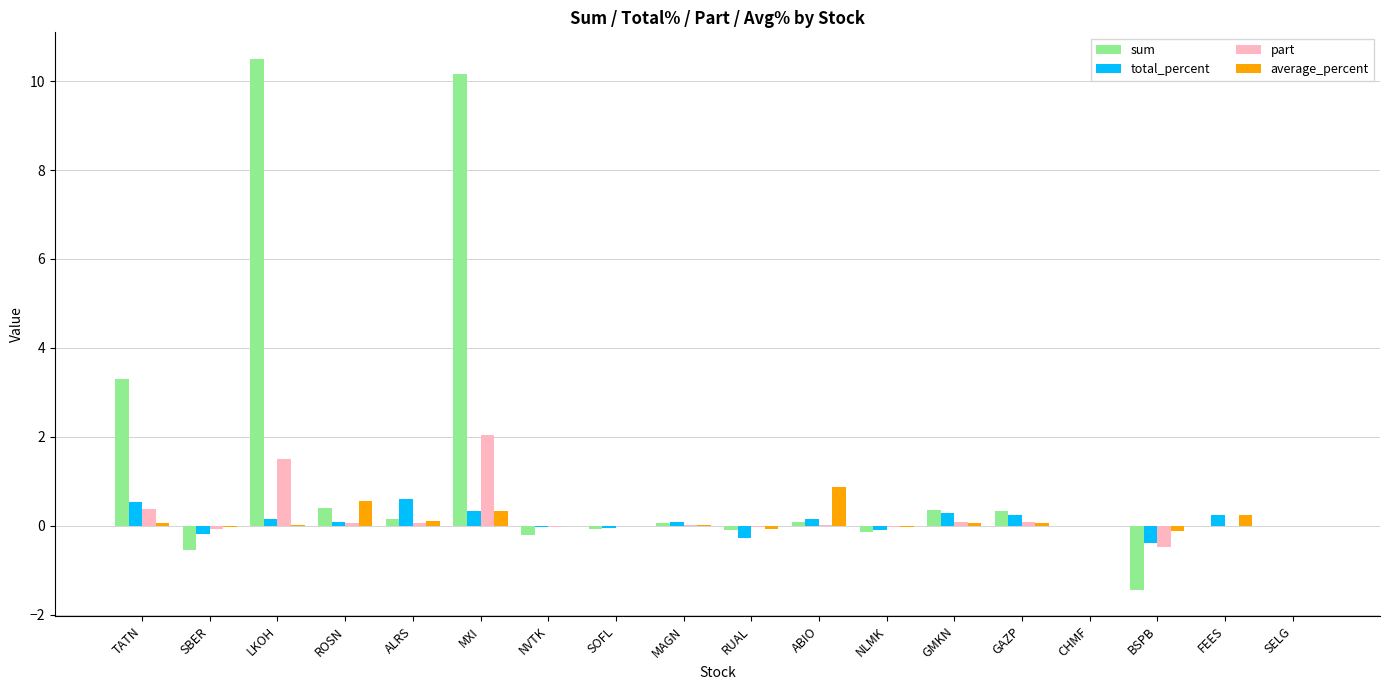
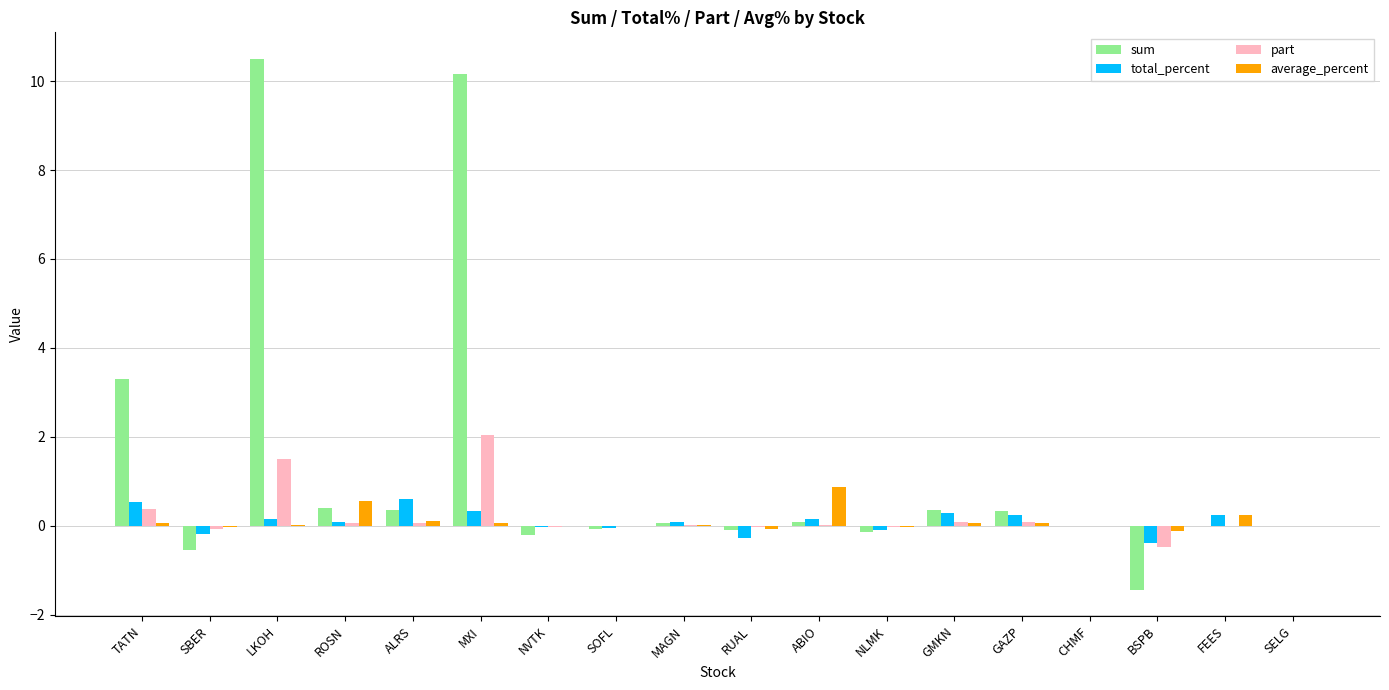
sum, ALRS: 0.1 -> 0.4
average_percent, MXI: 0.3 -> 0.1
